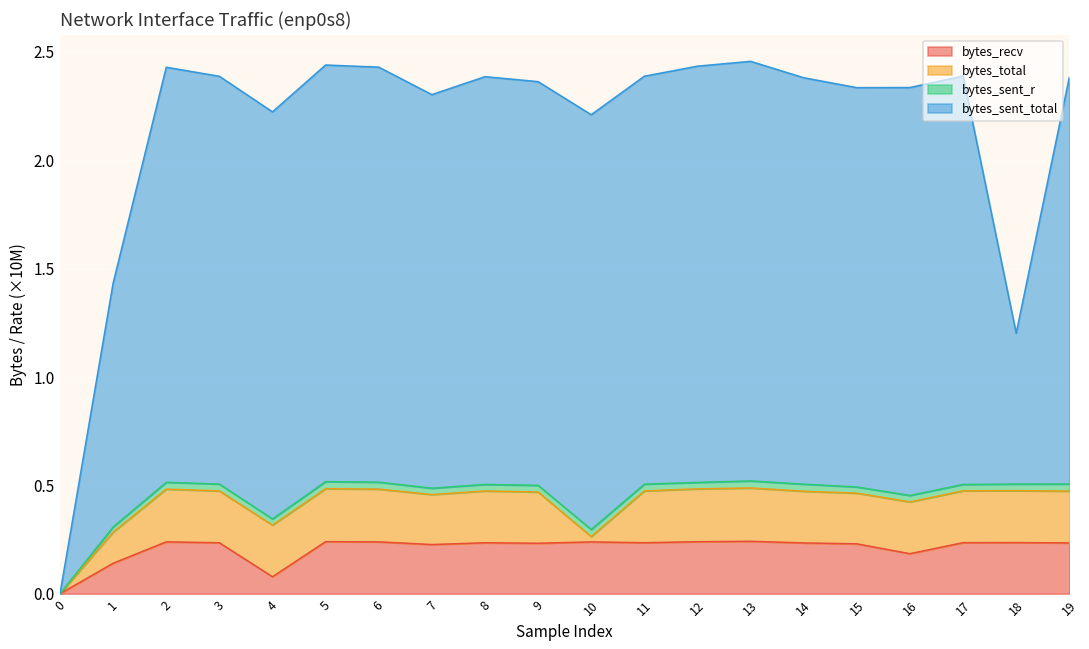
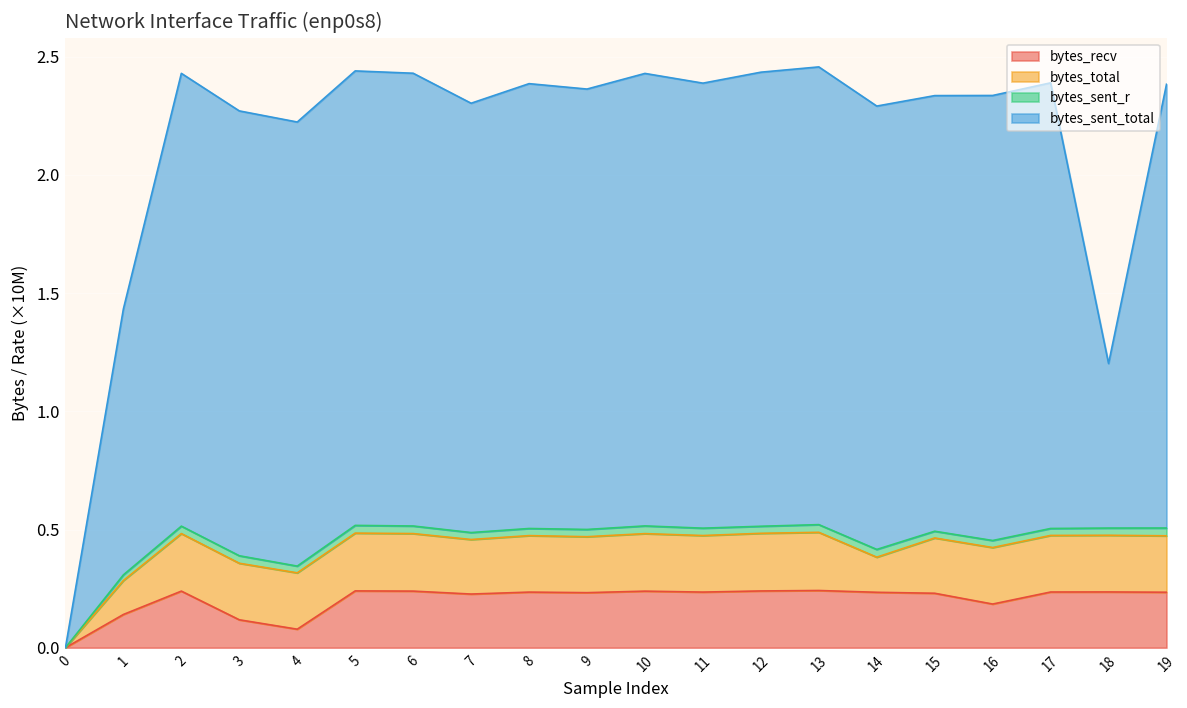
bytes_recv, 3: 0.24 -> 0.12
bytes_total, 10: 0.02 -> 0.24
bytes_total, 14: 0.24 -> 0.15
